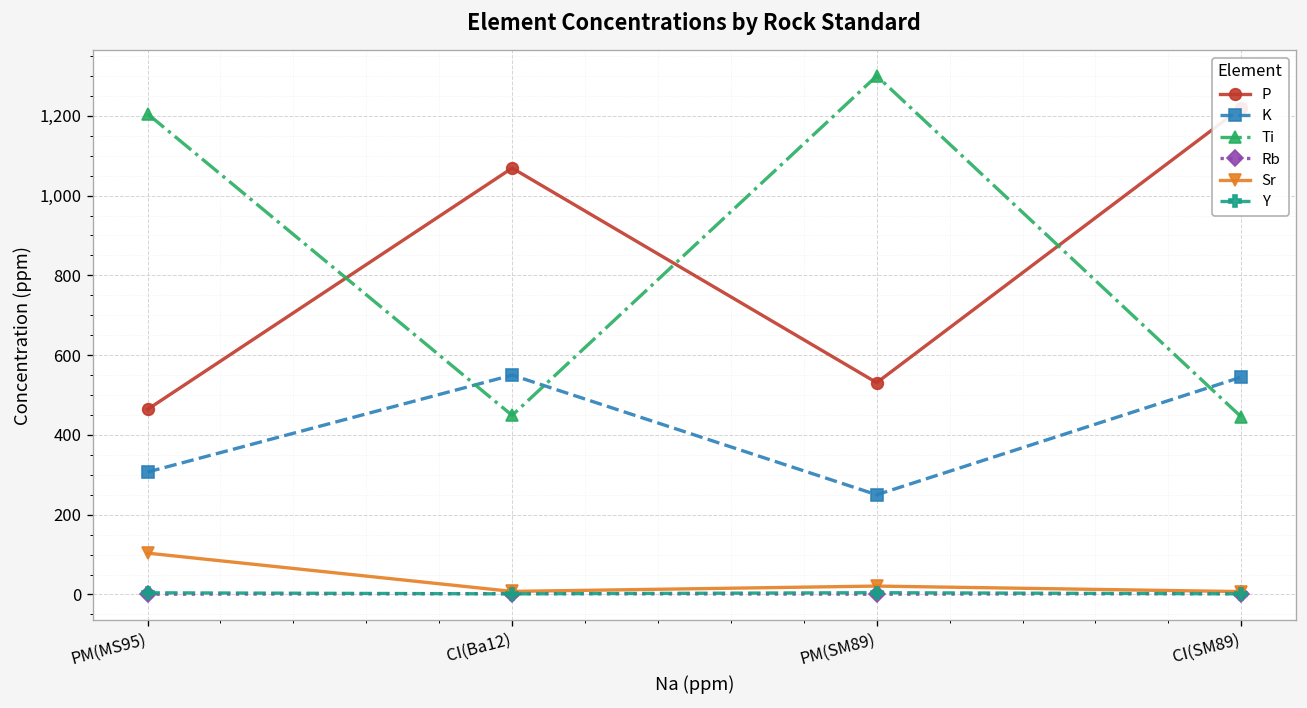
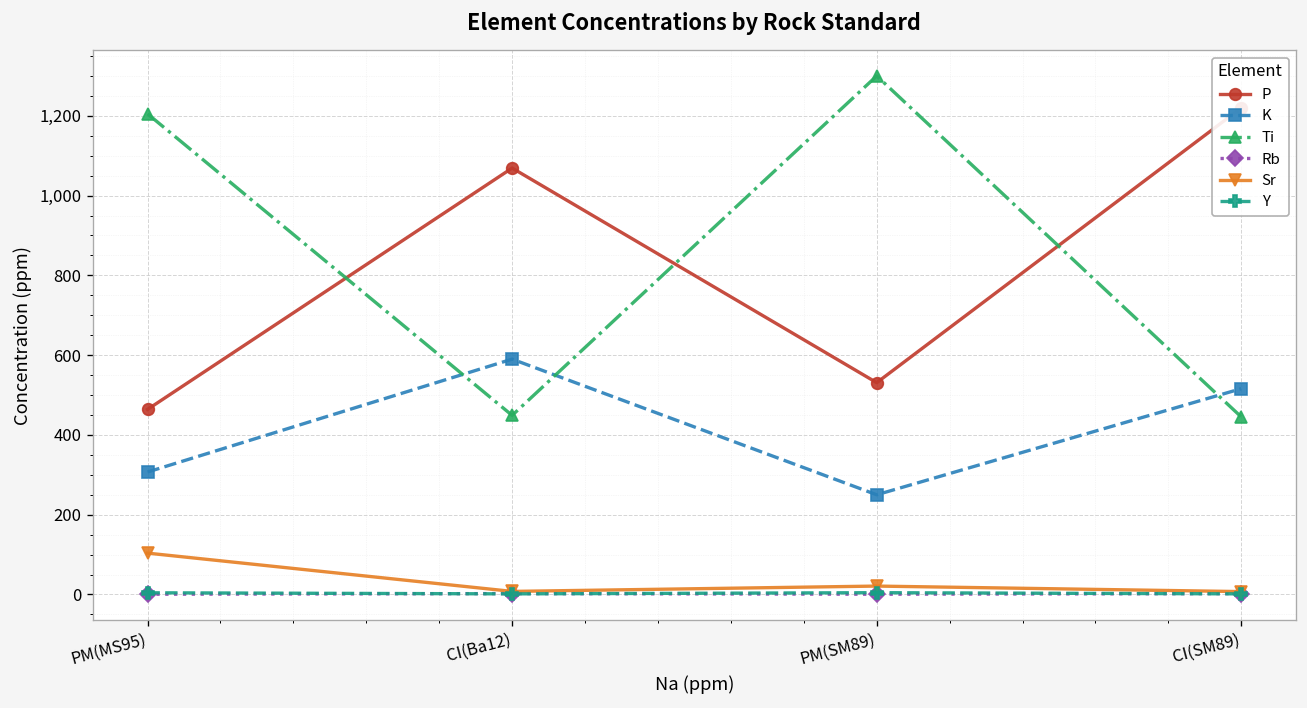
K, CI(Ba12): 550 -> 590
K, CI(SM89): 550 -> 520
